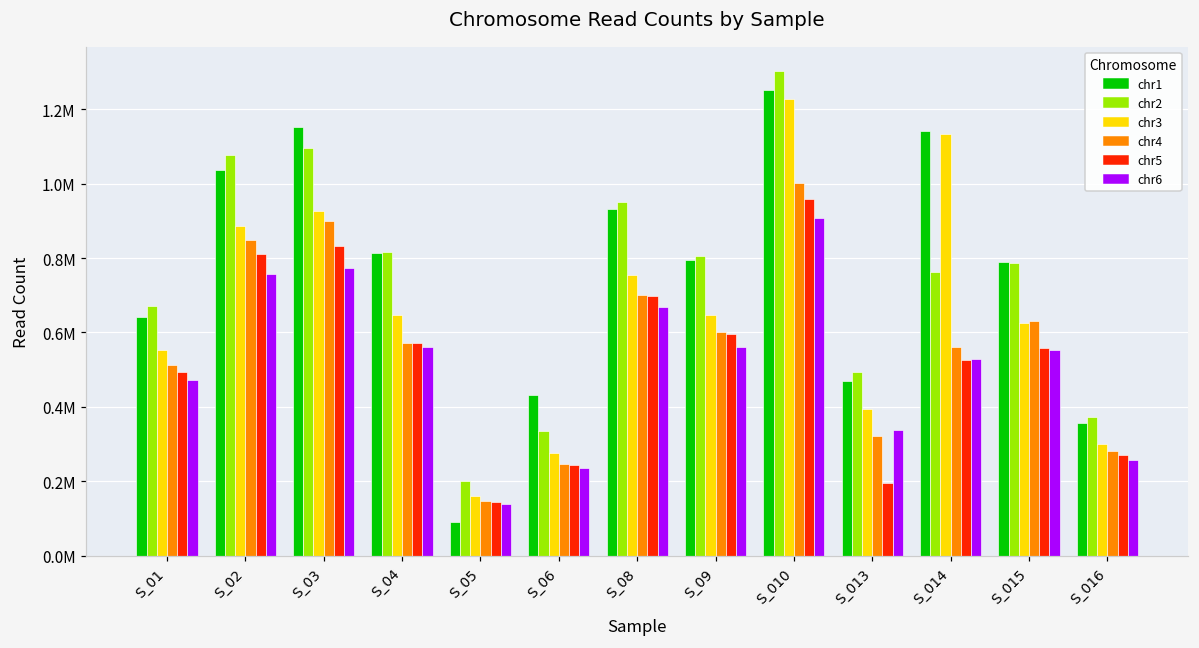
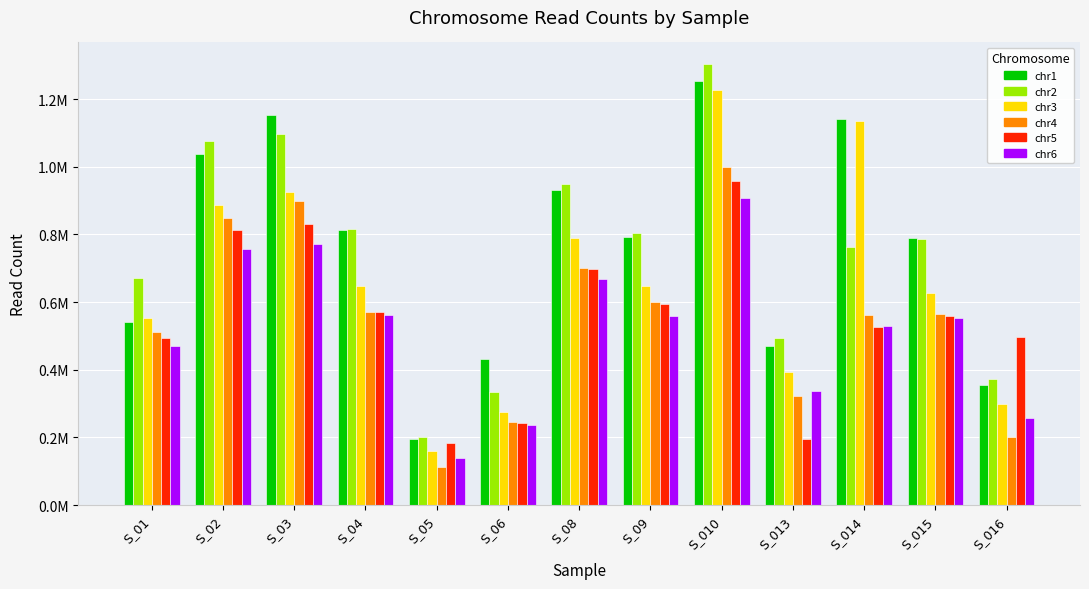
chr1, S_01: 640000 -> 540000
chr1, S_05: 90000 -> 200000
chr4, S_05: 150000 -> 110000
chr5, S_05: 140000 -> 180000
chr3, S_08: 750000 -> 790000
chr4, S_015: 630000 -> 570000
chr4, S_016: 280000 -> 200000
chr5, S_016: 270000 -> 500000
